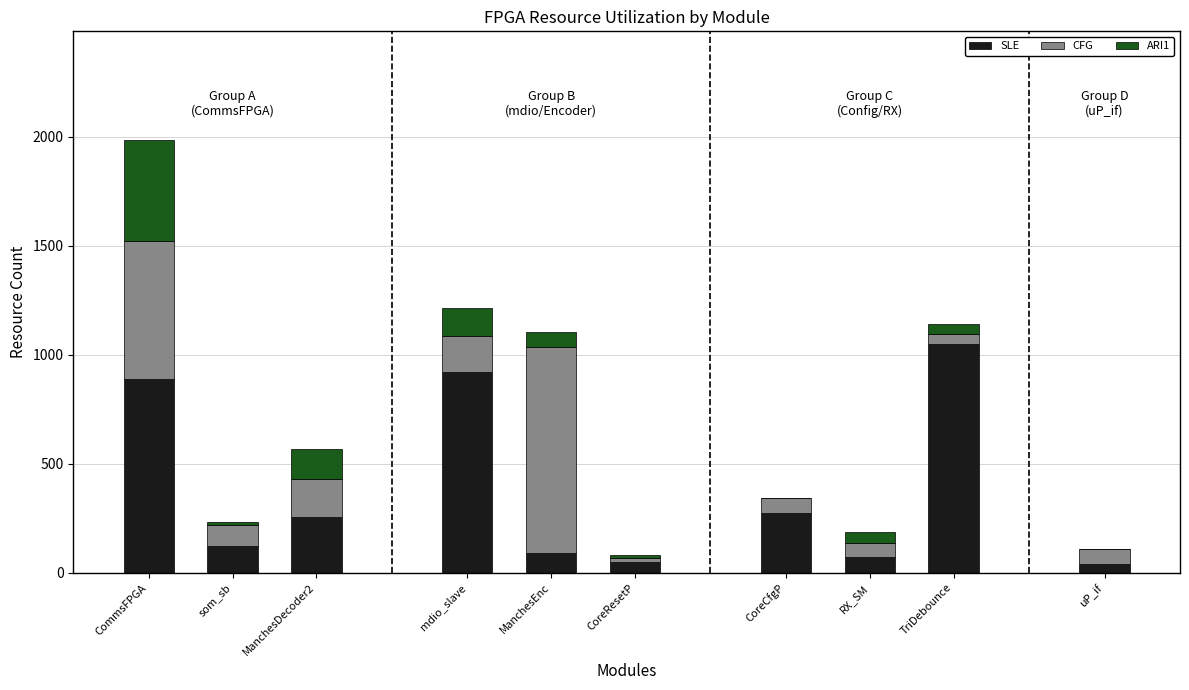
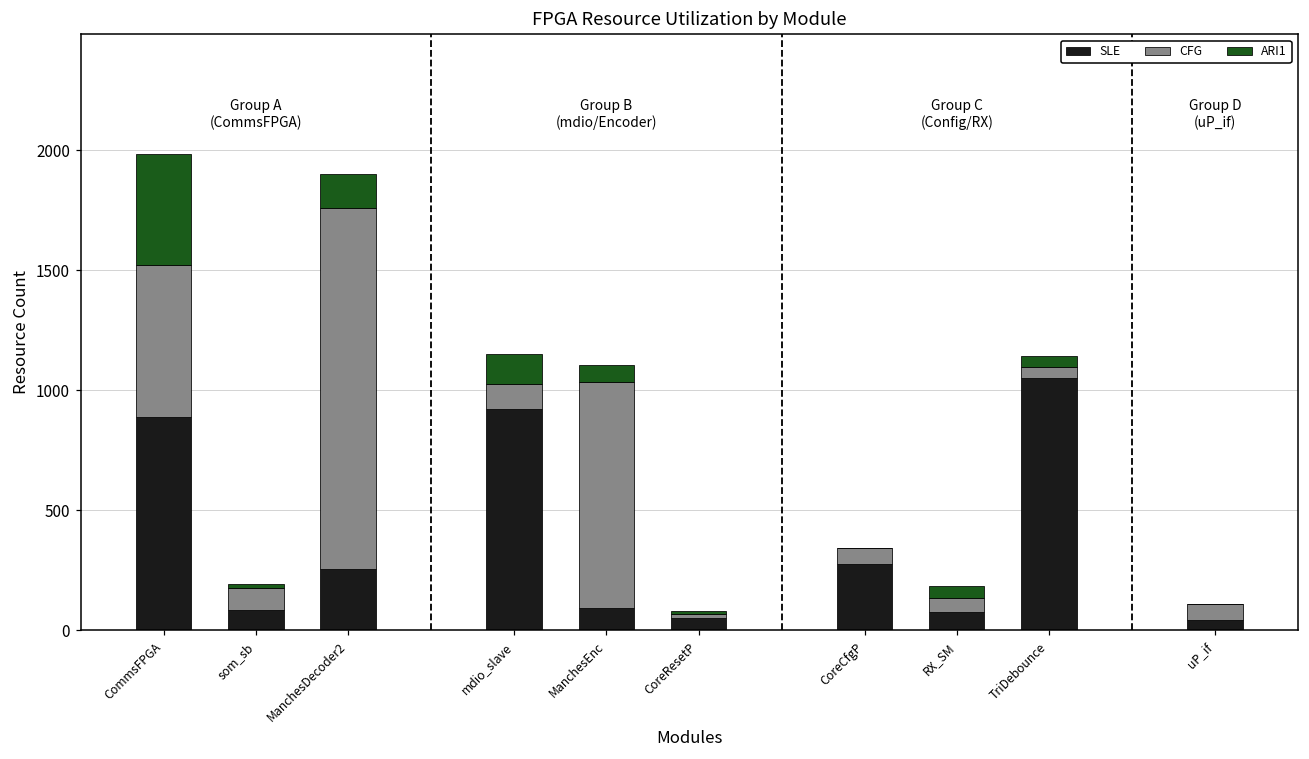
SLE, som_sb: 120 -> 80
CFG, ManchesDecoder2: 170 -> 1500
CFG, mdio_slave: 170 -> 100
